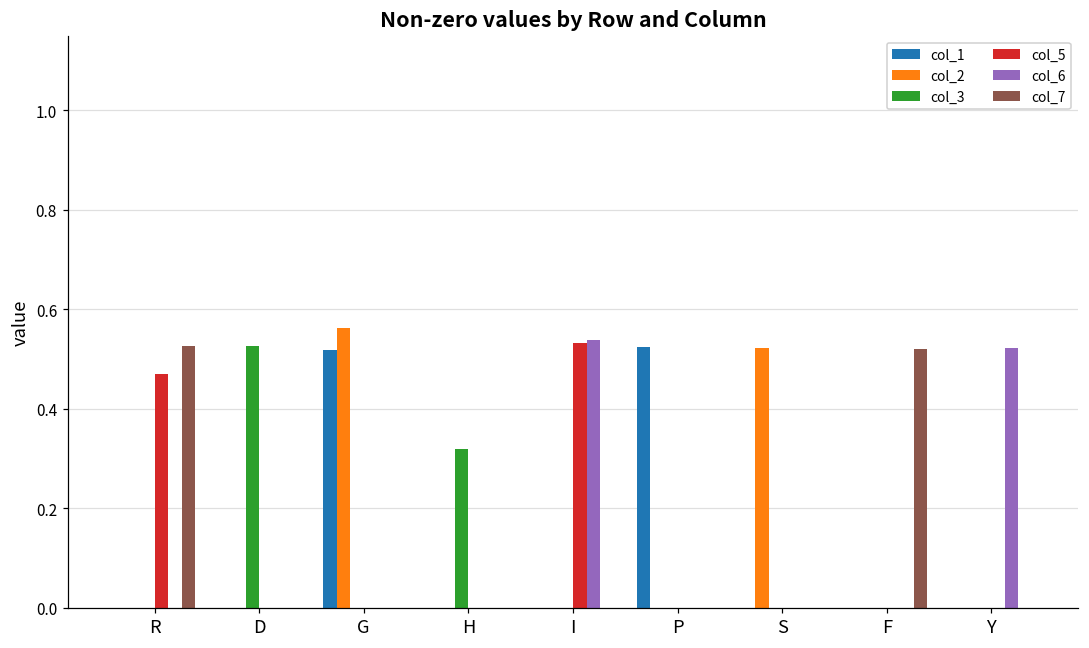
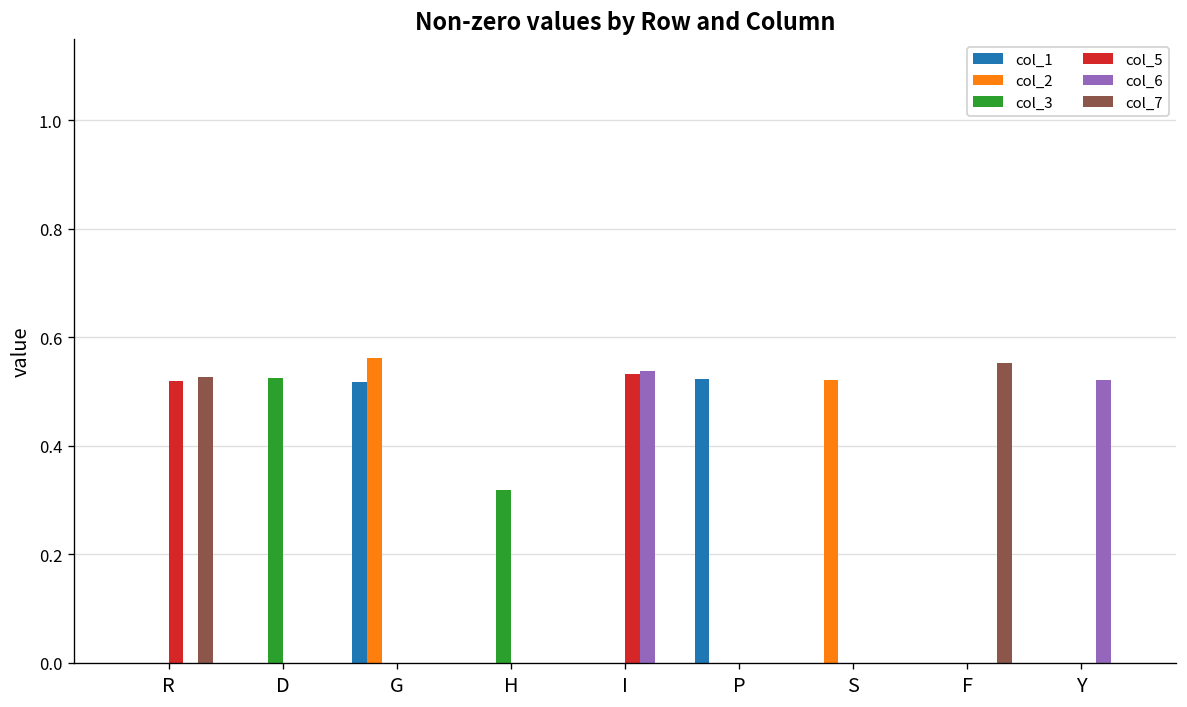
col_5, R: 0.47 -> 0.52
col_7, F: 0.52 -> 0.55
